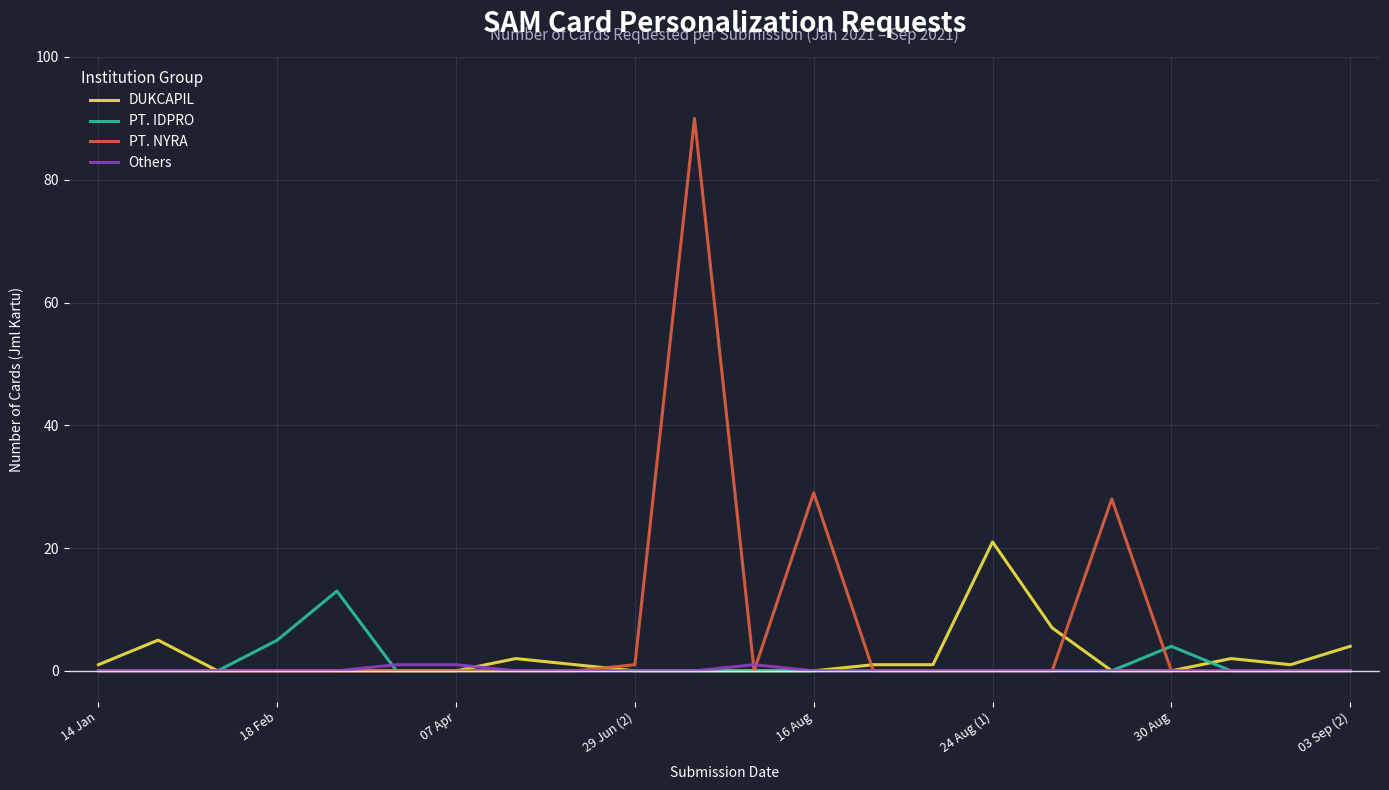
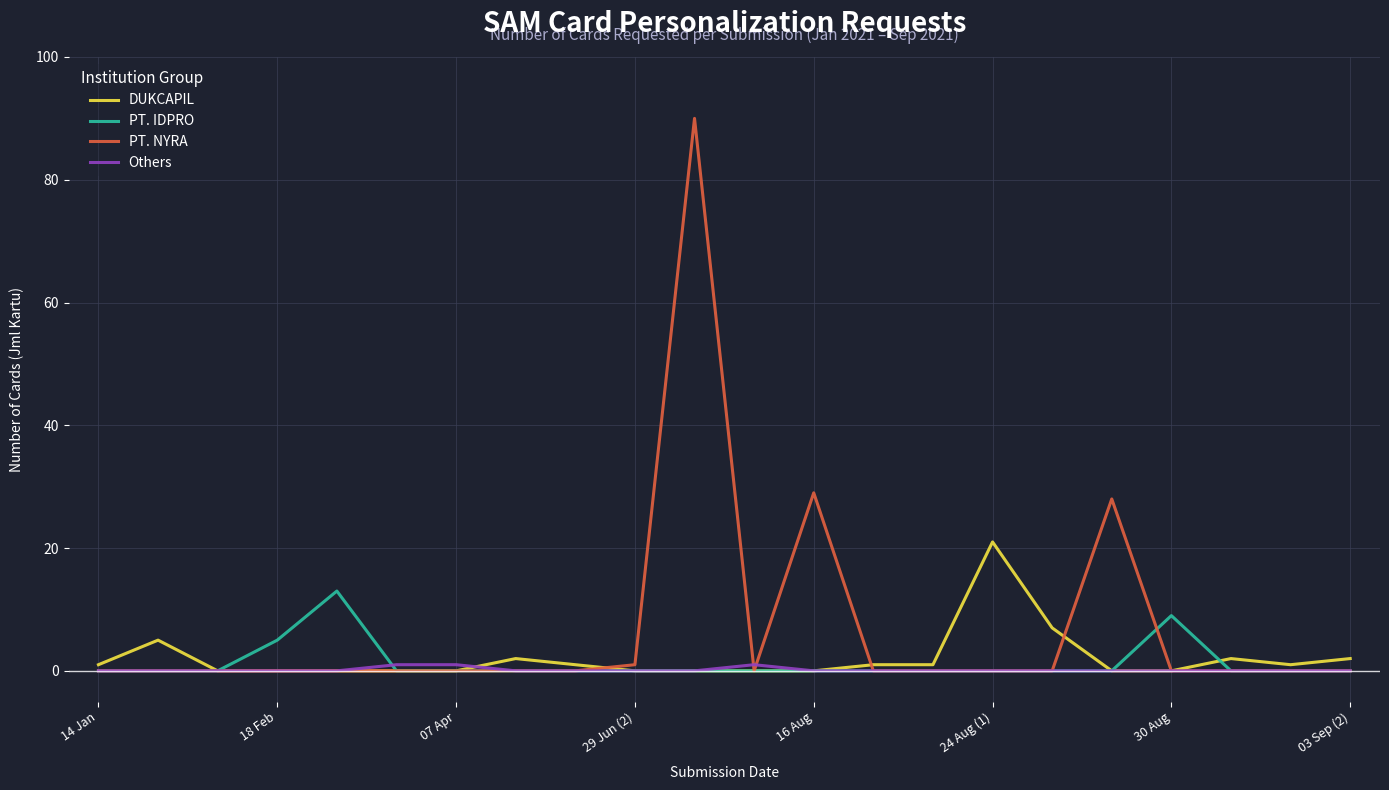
PT. IDPRO, 30 Aug: 4 -> 9
DUKCAPIL, 03 Sep (2): 4 -> 2
